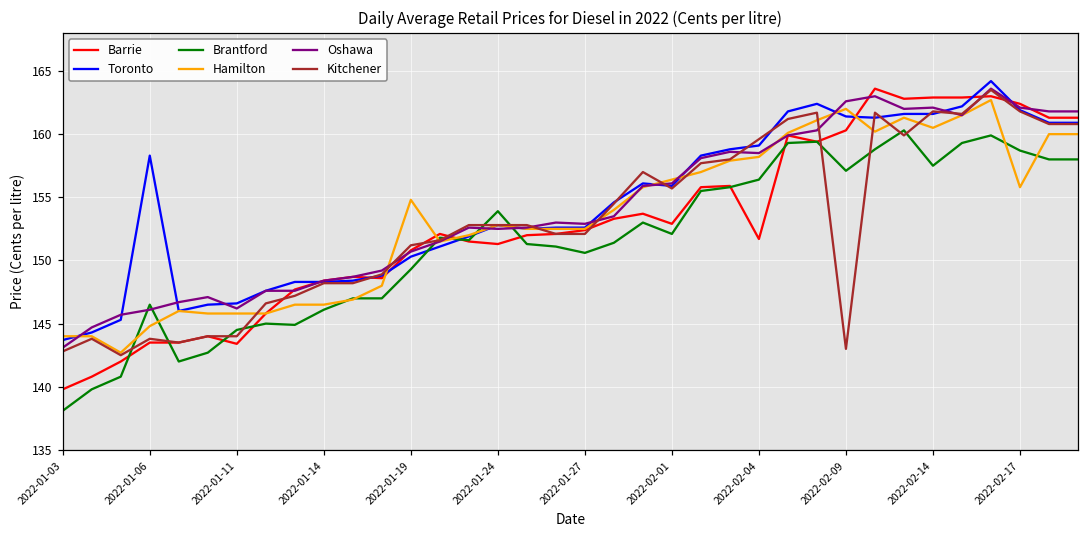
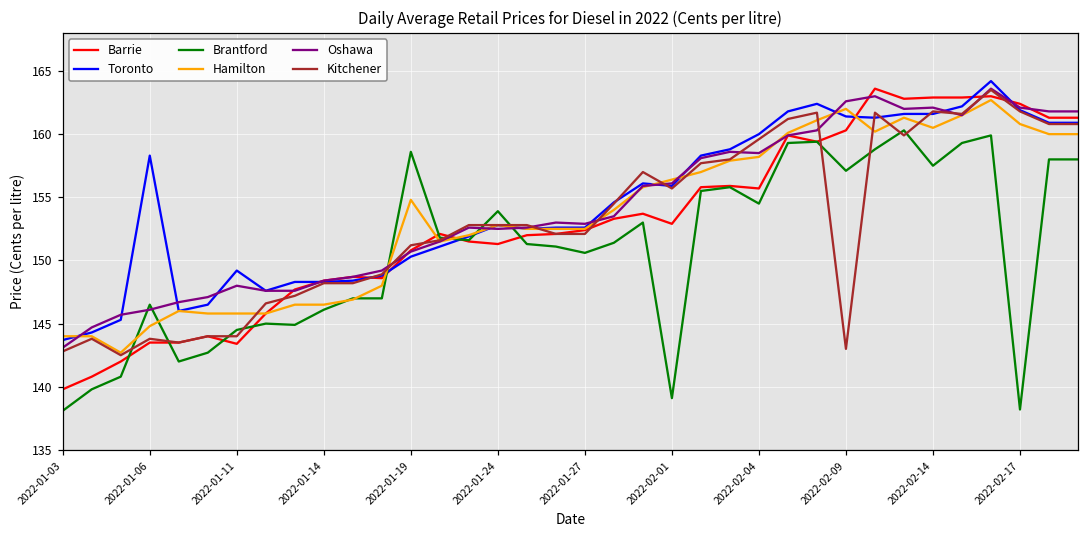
Toronto, 2022-01-11: 146.6 -> 149.2
Oshawa, 2022-01-11: 146.2 -> 148.0
Brantford, 2022-01-19: 149.3 -> 158.6
Brantford, 2022-02-01: 152.1 -> 139.1
Barrie, 2022-02-04: 151.7 -> 155.7
Toronto, 2022-02-04: 159.1 -> 160.0
Brantford, 2022-02-04: 156.4 -> 154.5
Brantford, 2022-02-17: 158.7 -> 138.2
Hamilton, 2022-02-17: 155.8 -> 160.8
